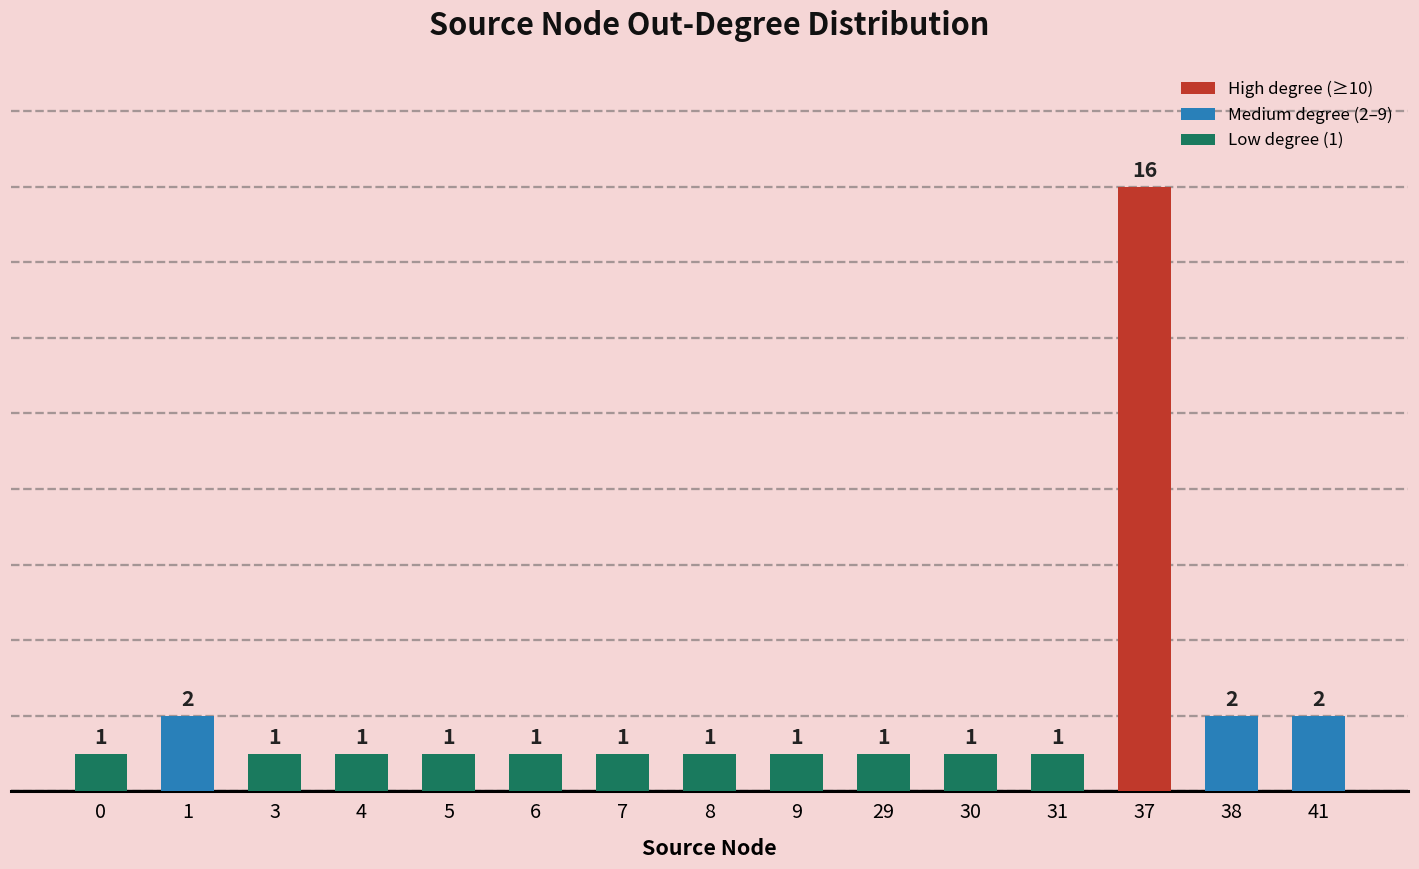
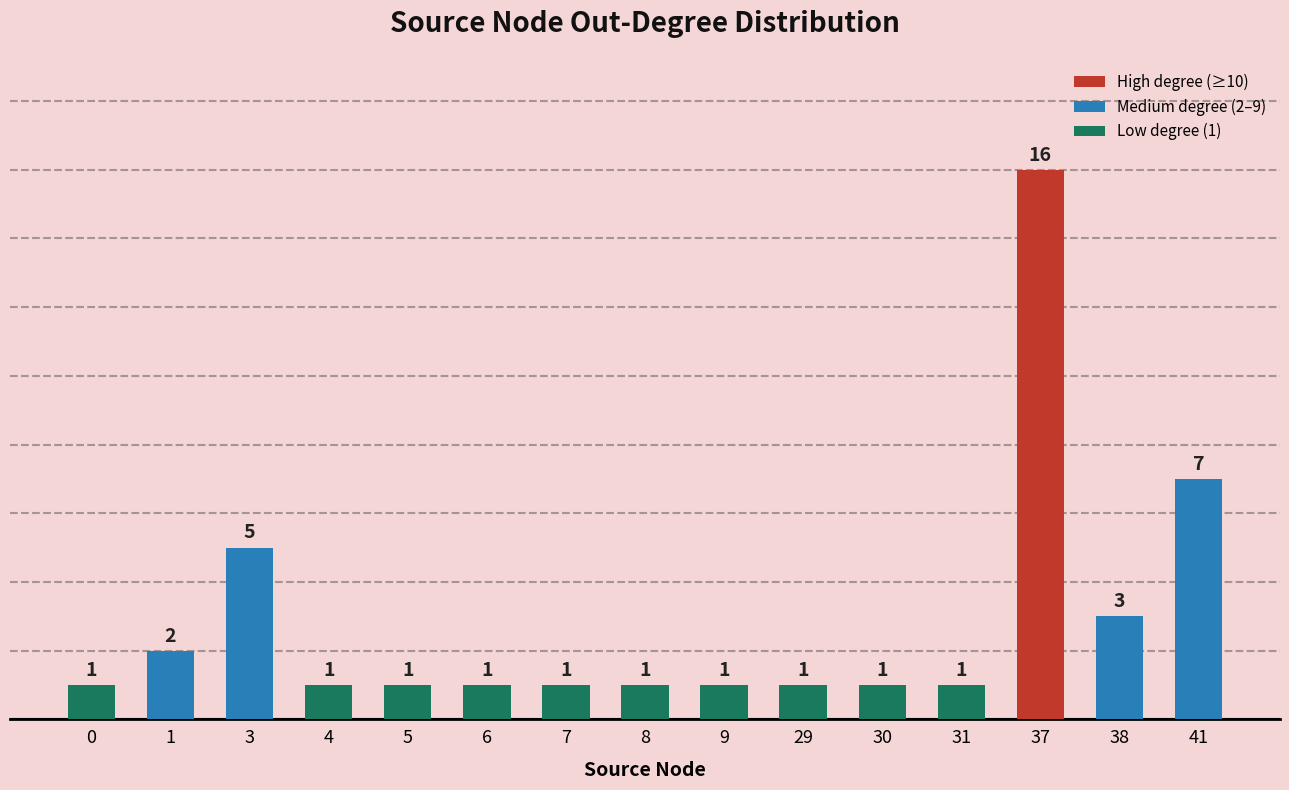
3: 1 -> 5
38: 2 -> 3
41: 2 -> 7
